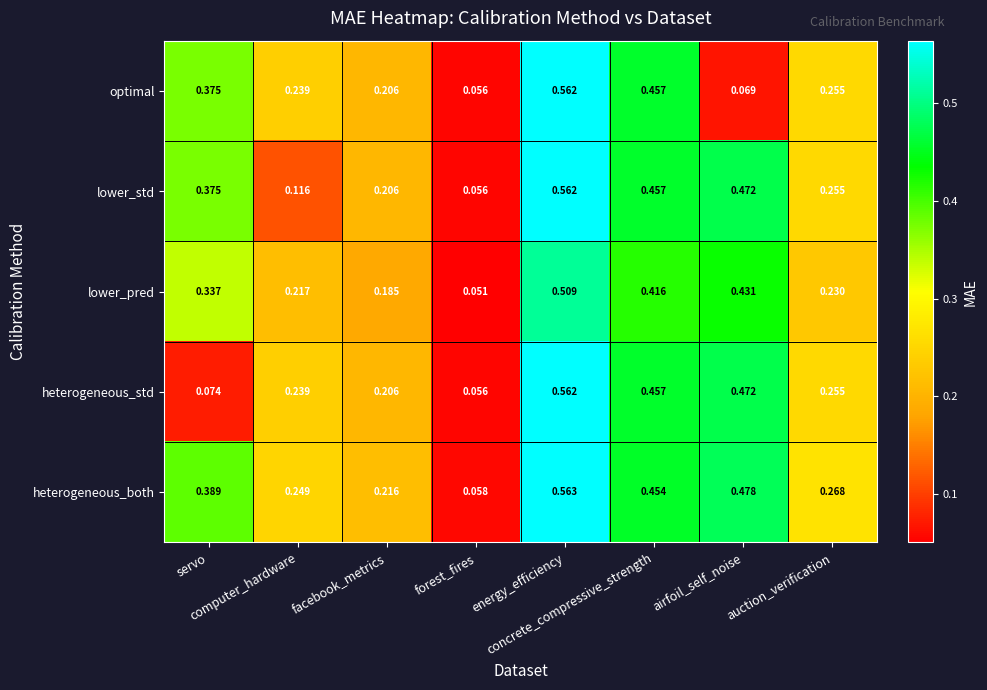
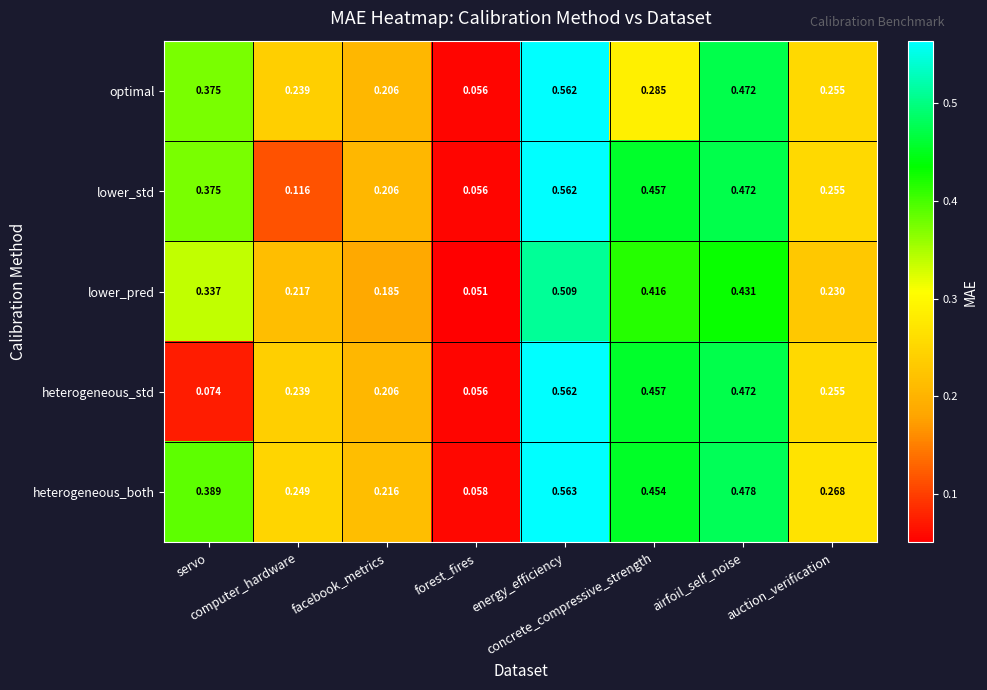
optimal, concrete_compressive_strength: 0.457 -> 0.285
optimal, airfoil_self_noise: 0.069 -> 0.472
